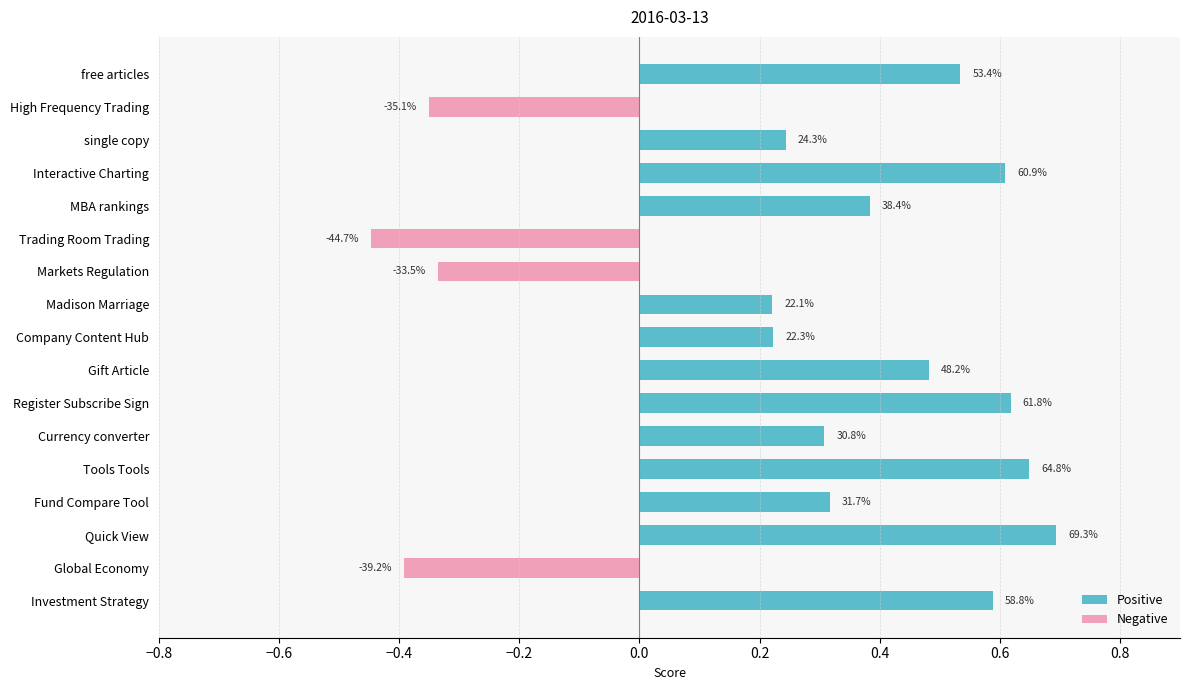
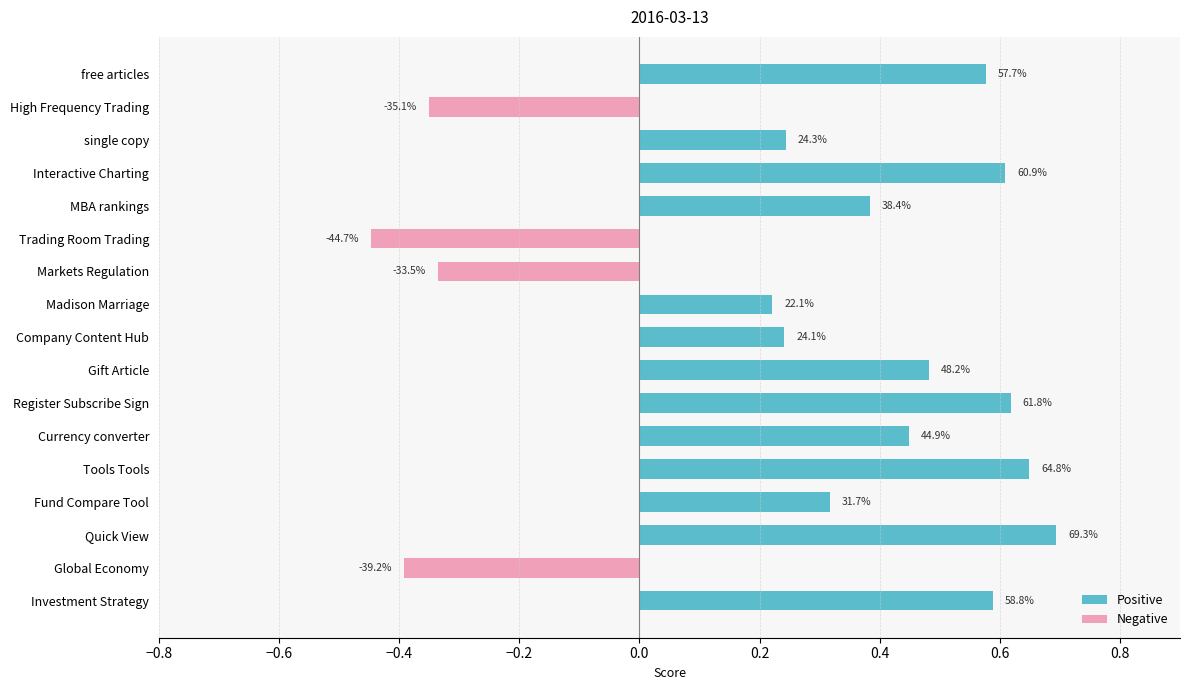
free articles: 53.4% -> 57.7%
Company Content Hub: 22.3% -> 24.1%
Currency converter: 30.8% -> 44.9%
